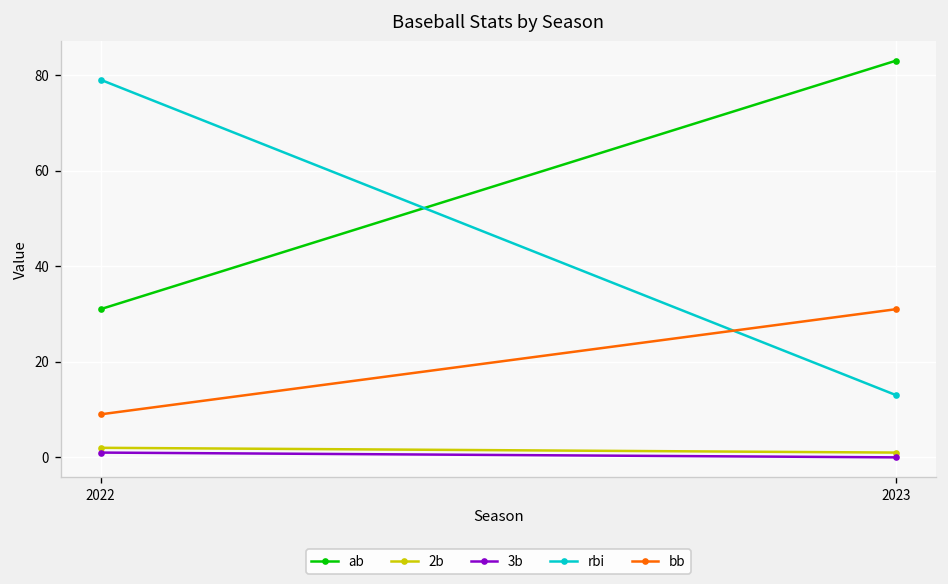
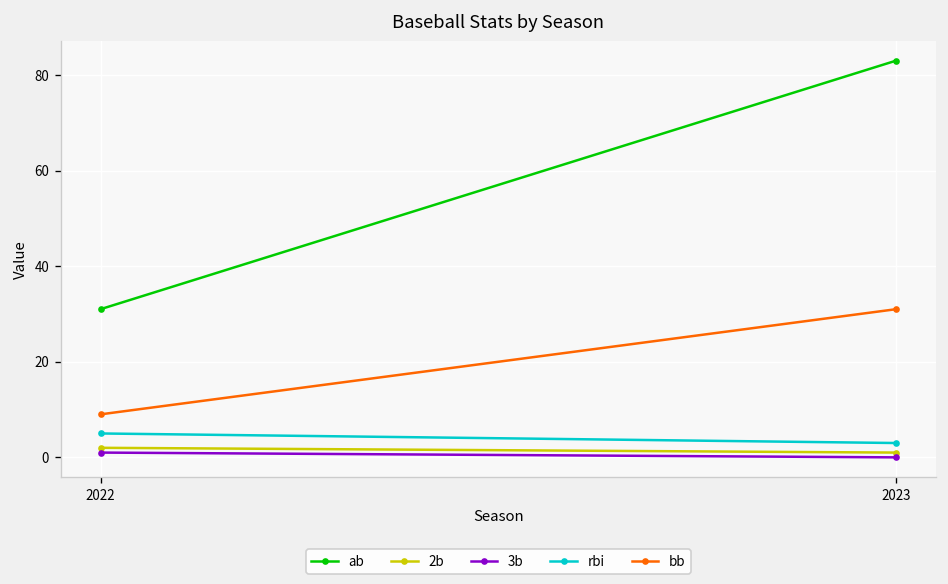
rbi, 2022: 79 -> 5
rbi, 2023: 13 -> 3
